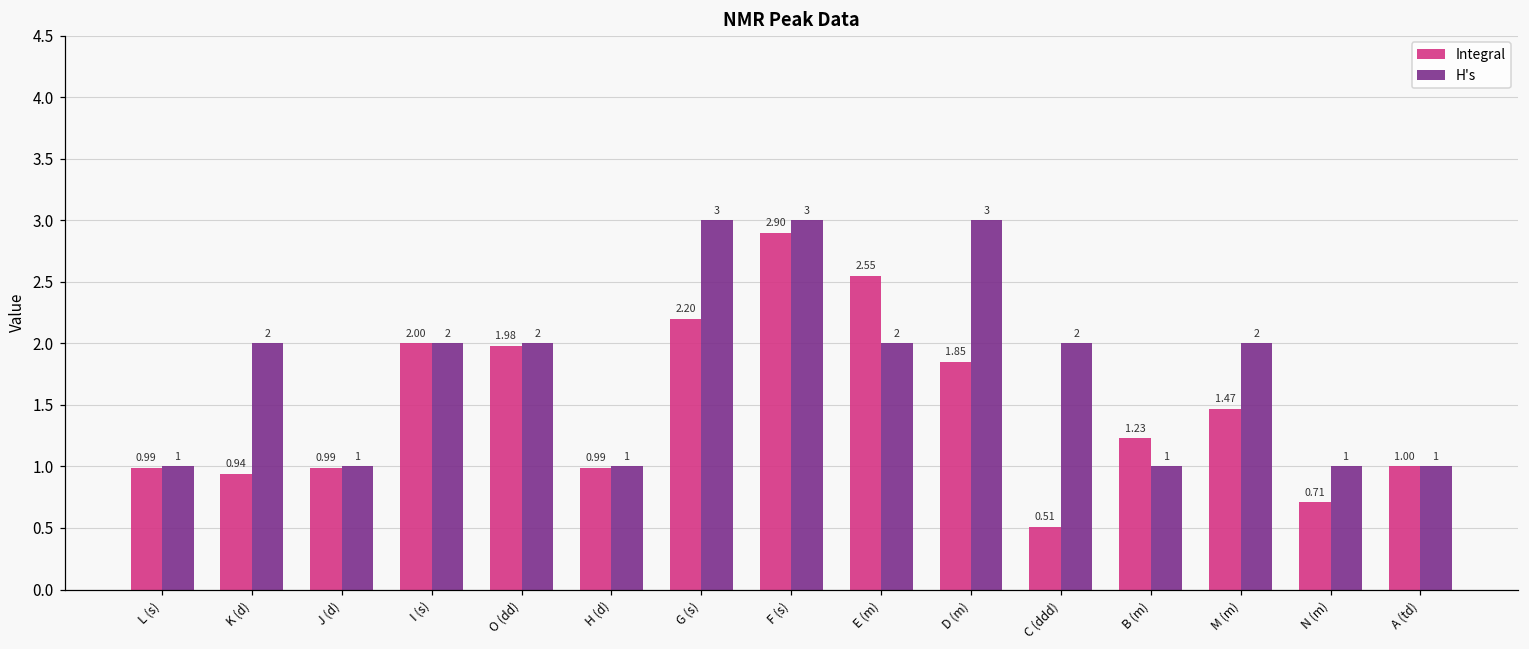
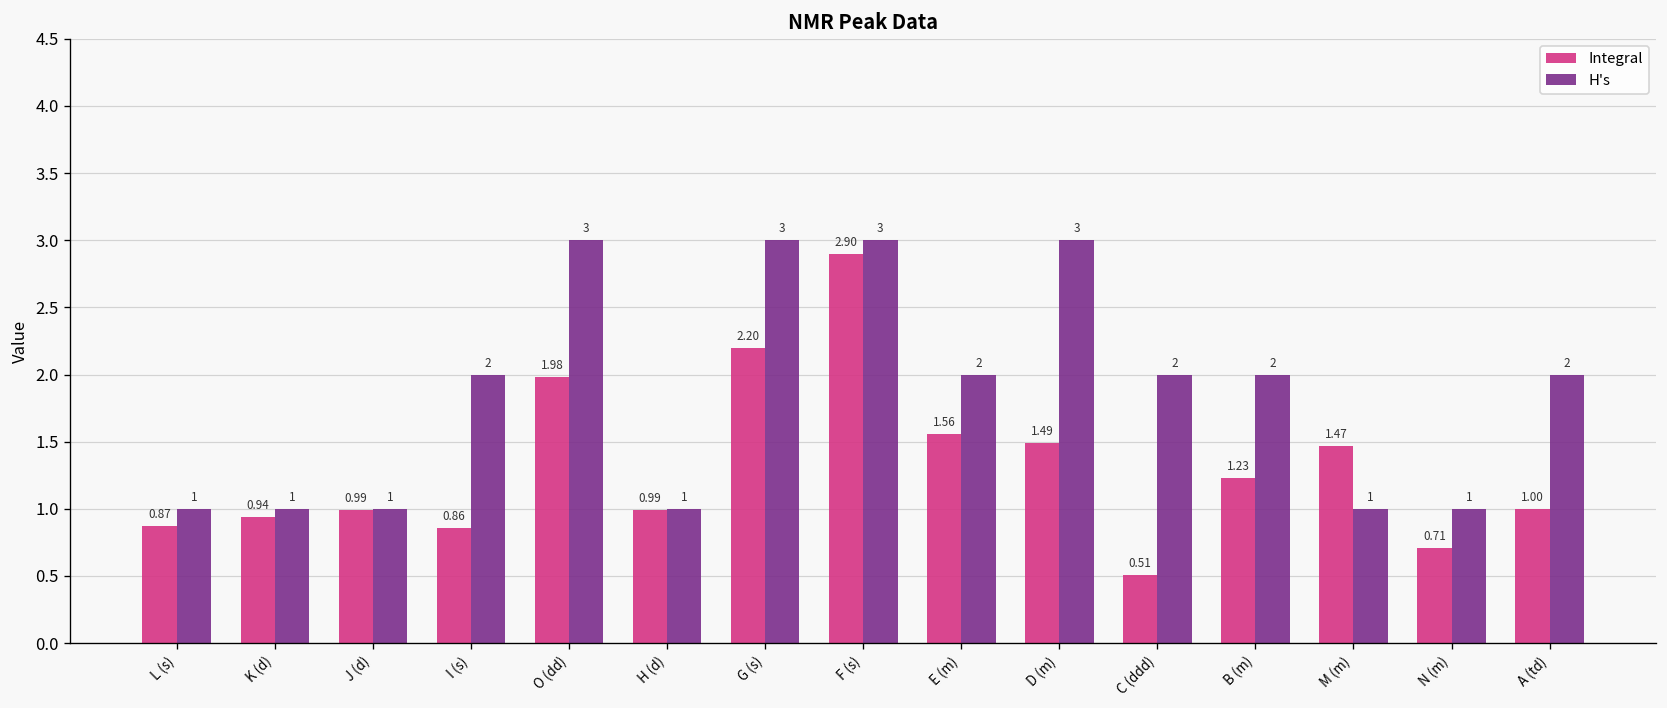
Integral, L (s): 0.99 -> 0.87
H's, K (d): 2 -> 1
Integral, I (s): 2.00 -> 0.86
H's, O (dd): 2 -> 3
Integral, E (m): 2.55 -> 1.56
Integral, D (m): 1.85 -> 1.49
H's, B (m): 1 -> 2
H's, M (m): 2 -> 1
H's, A (td): 1 -> 2
